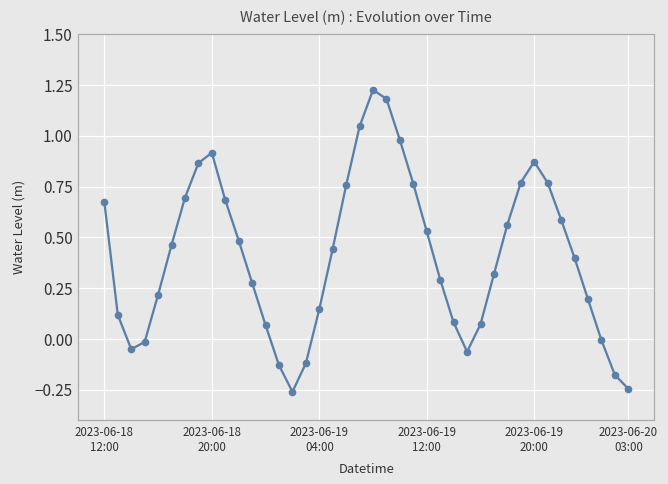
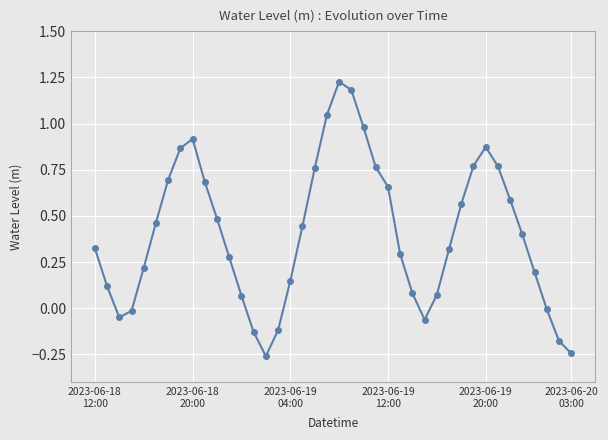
2023-06-18 12:00: 0.67 -> 0.32
2023-06-19 12:00: 0.53 -> 0.66
